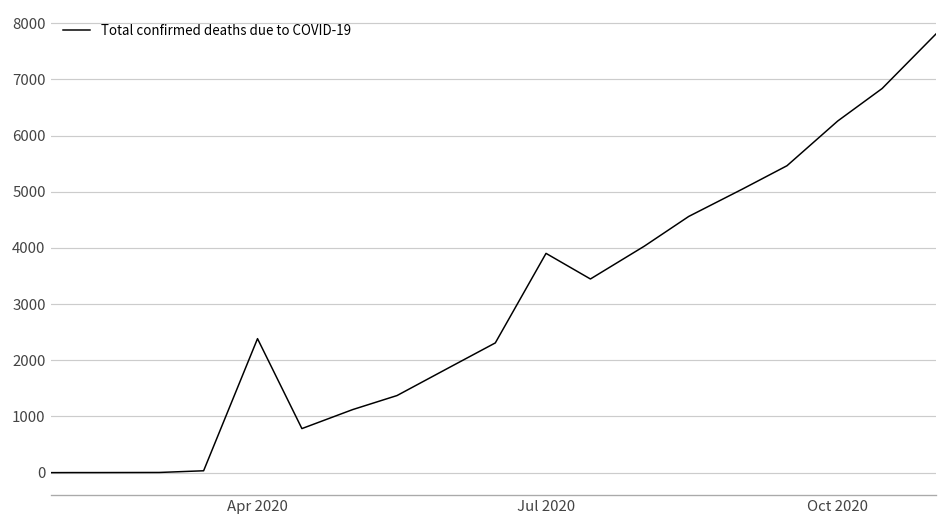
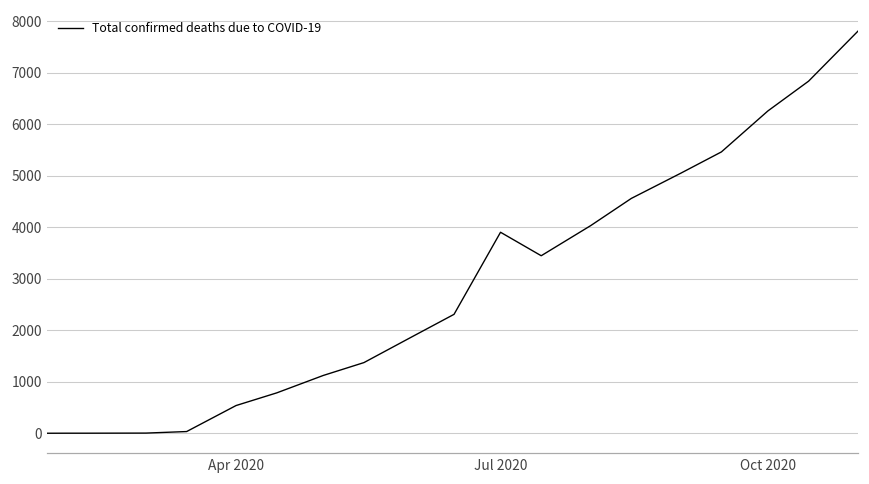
Apr 2020: 2400 -> 500
